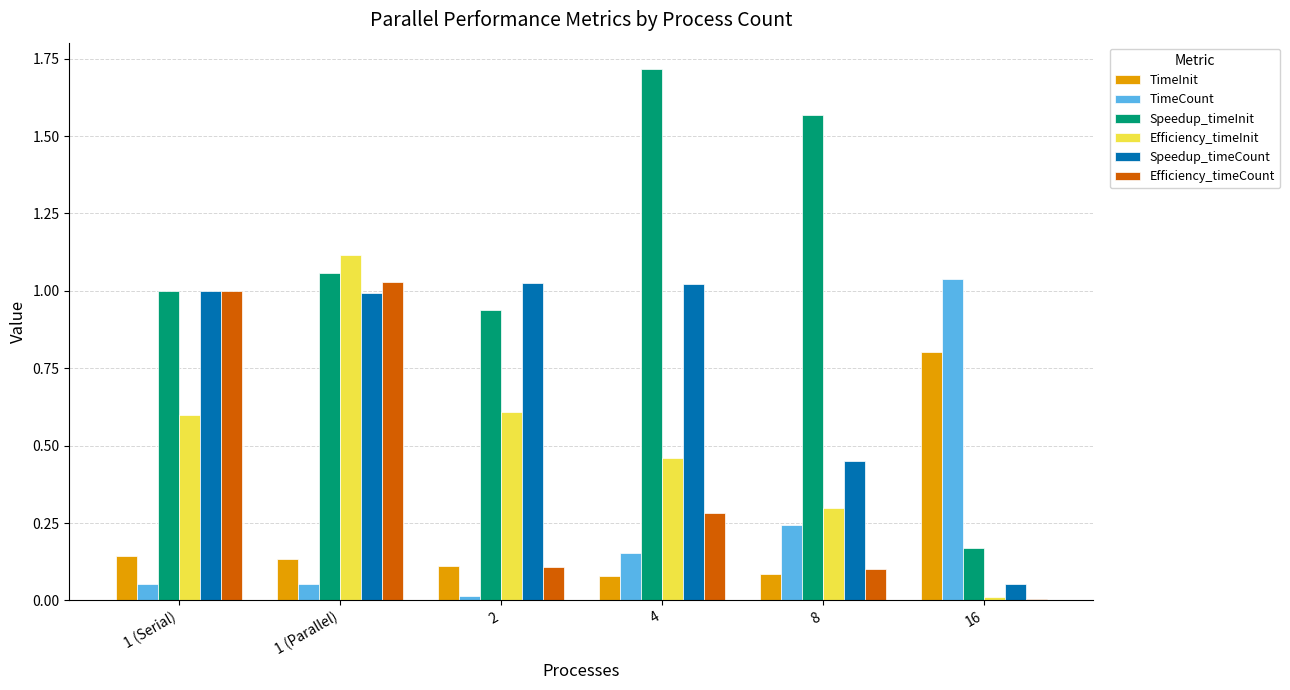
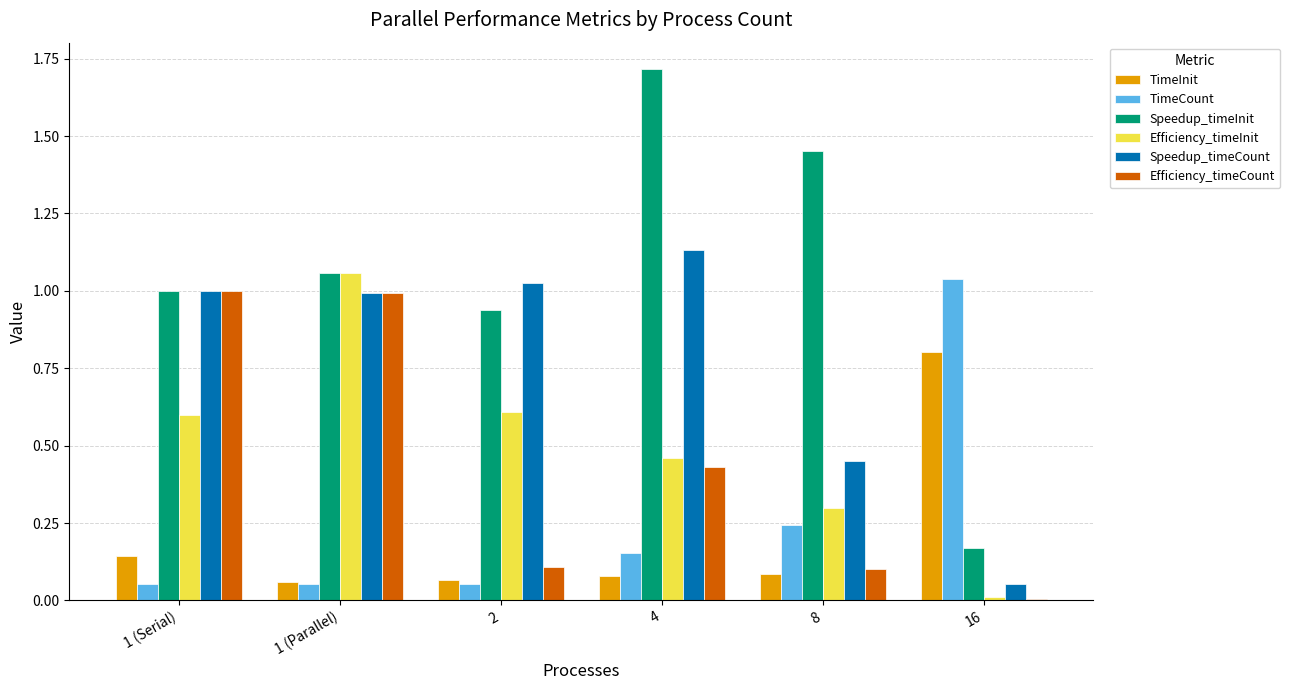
TimeInit, 1 (Parallel): 0.14 -> 0.06
Efficiency_timeInit, 1 (Parallel): 1.12 -> 1.06
Efficiency_timeCount, 1 (Parallel): 1.03 -> 0.99
TimeInit, 2: 0.11 -> 0.07
TimeCount, 2: 0.02 -> 0.05
Speedup_timeCount, 4: 1.02 -> 1.13
Efficiency_timeCount, 4: 0.28 -> 0.43
Speedup_timeInit, 8: 1.57 -> 1.45
